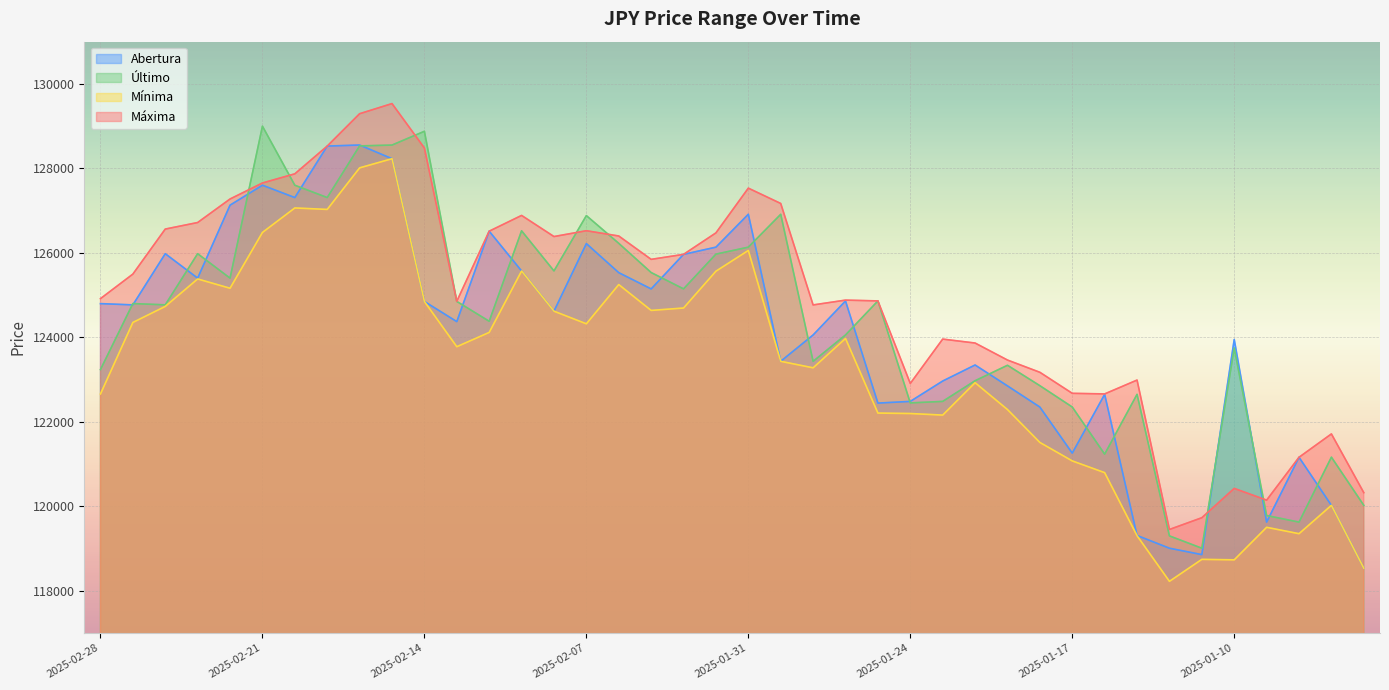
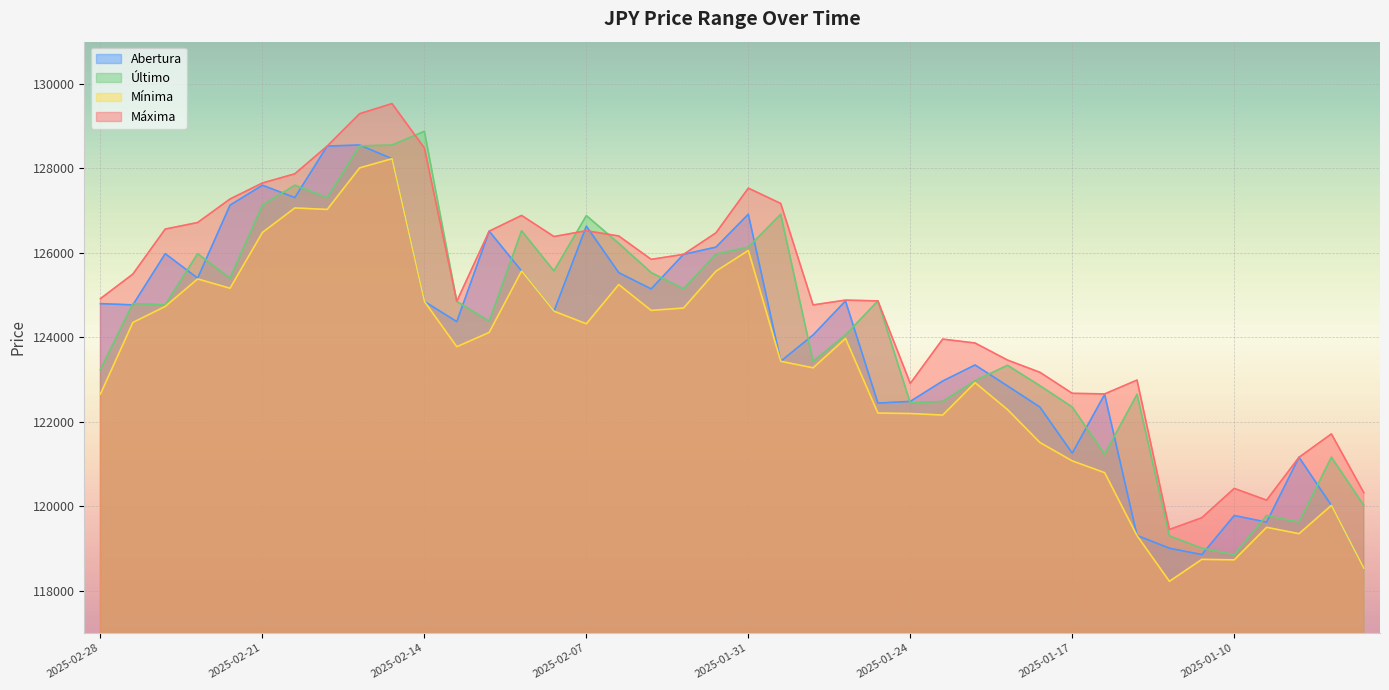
Último, 2025-02-21: 129000 -> 127100
Abertura, 2025-02-07: 126200 -> 126600
Abertura, 2025-01-10: 123900 -> 119800
Último, 2025-01-10: 123700 -> 118900
